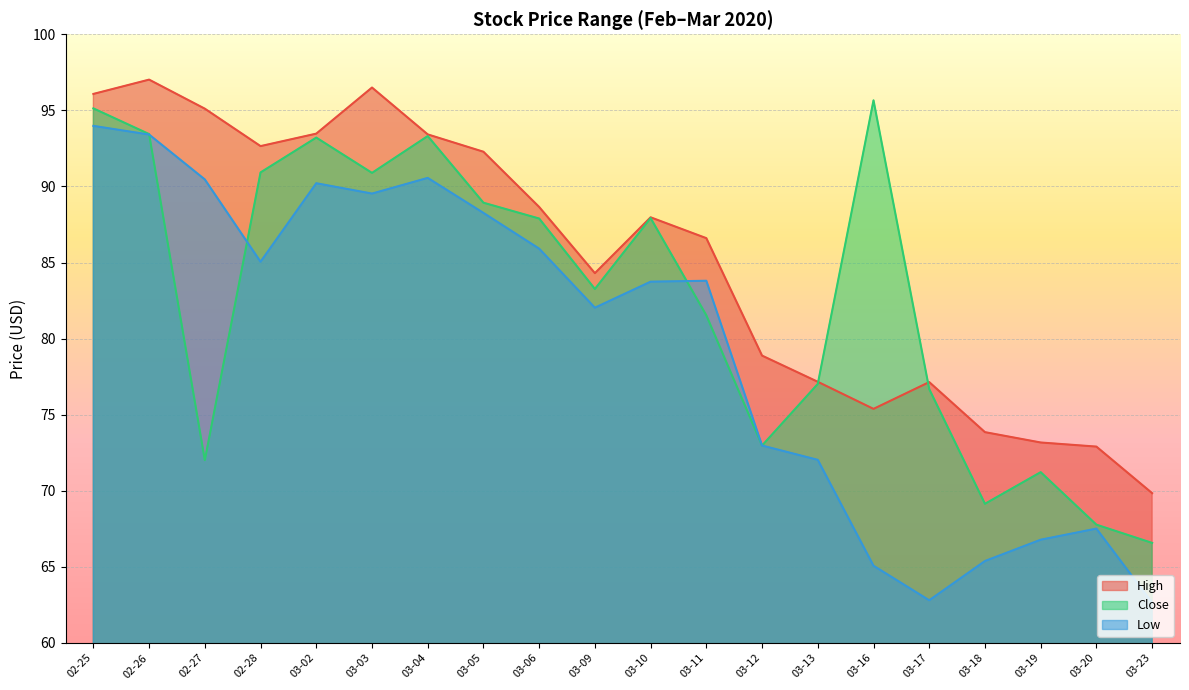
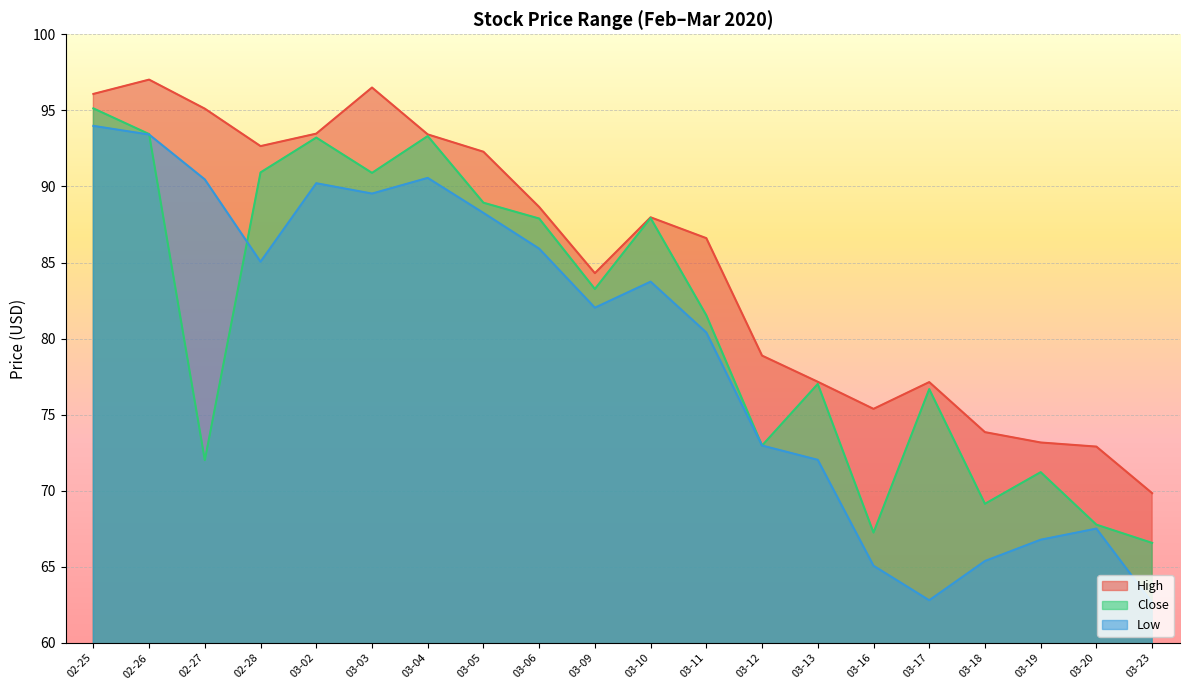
Low, 03-11: 83.8 -> 80.4
Close, 03-16: 95.7 -> 67.3
